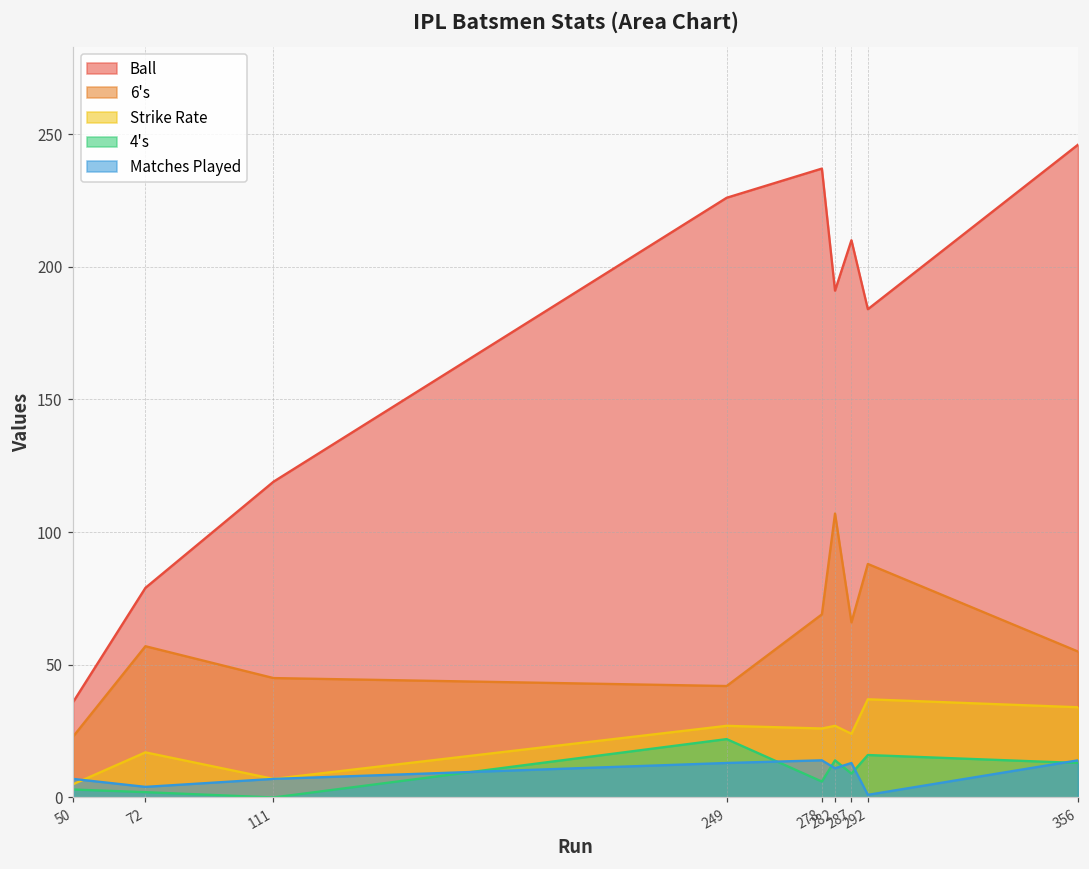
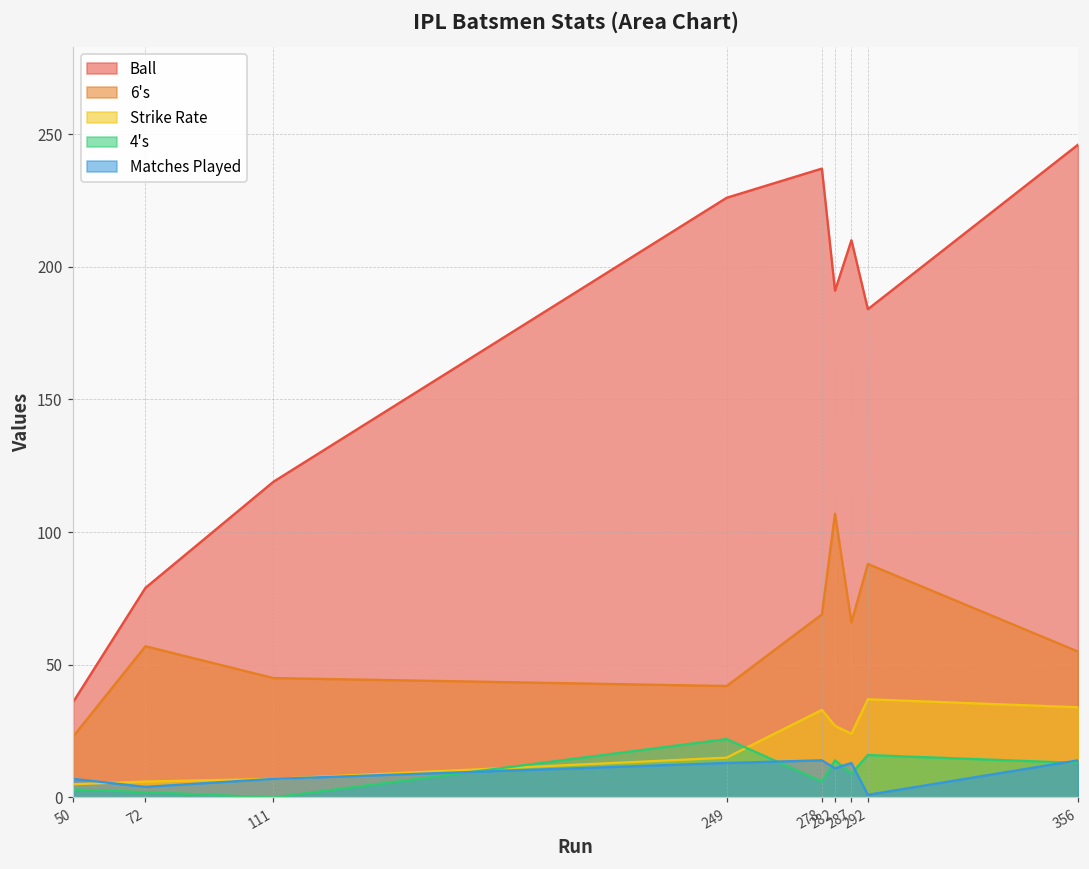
Strike Rate, 72: 17 -> 6
Strike Rate, 249: 27 -> 15
Strike Rate, 278: 26 -> 33
